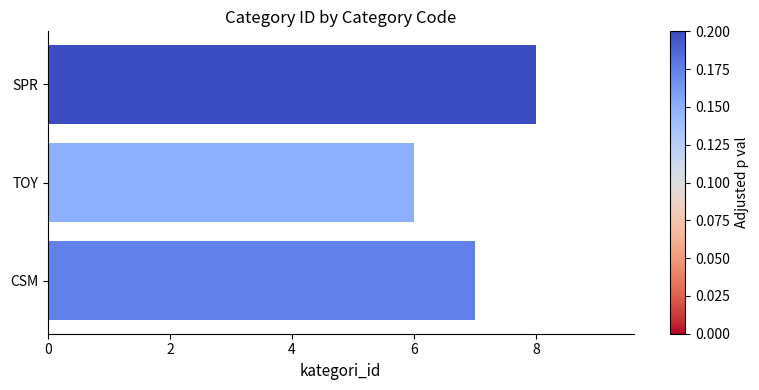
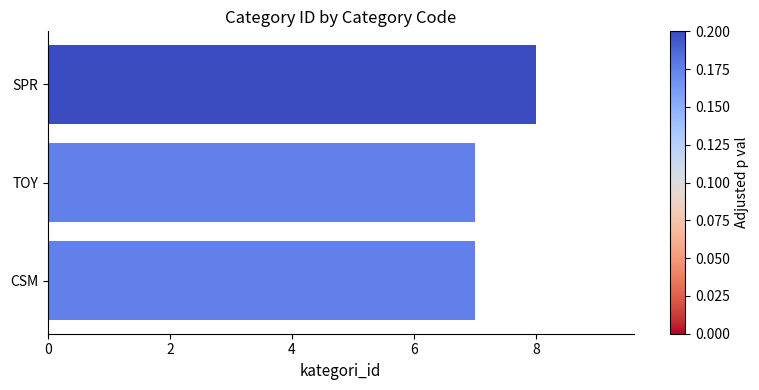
TOY: 6 -> 7
